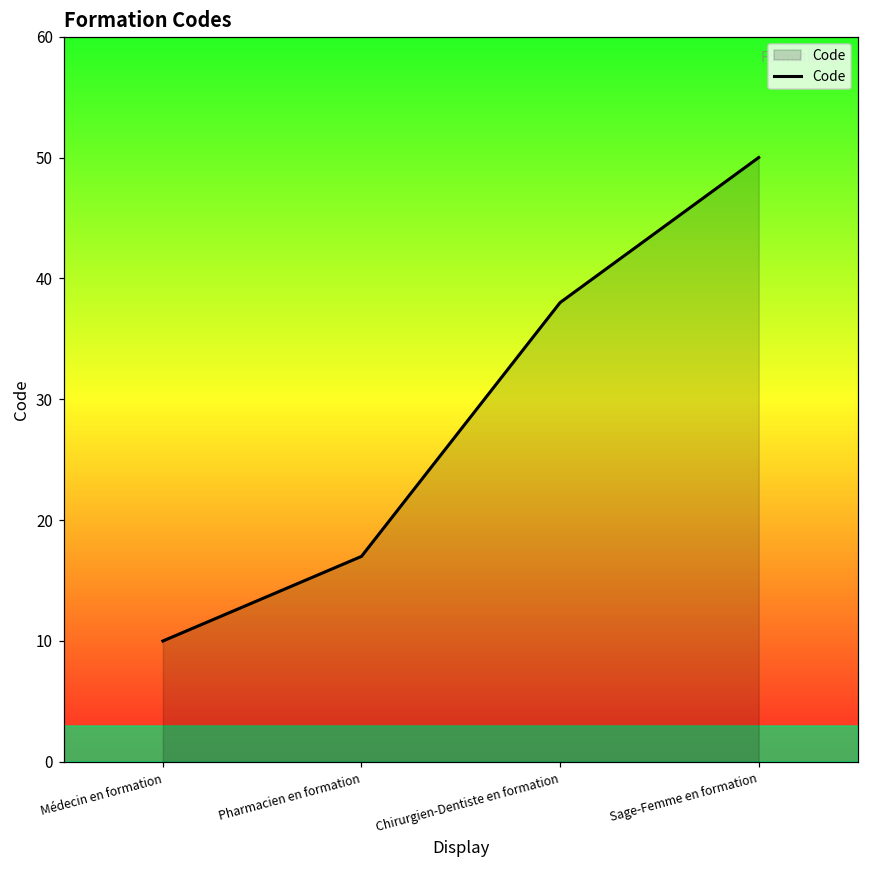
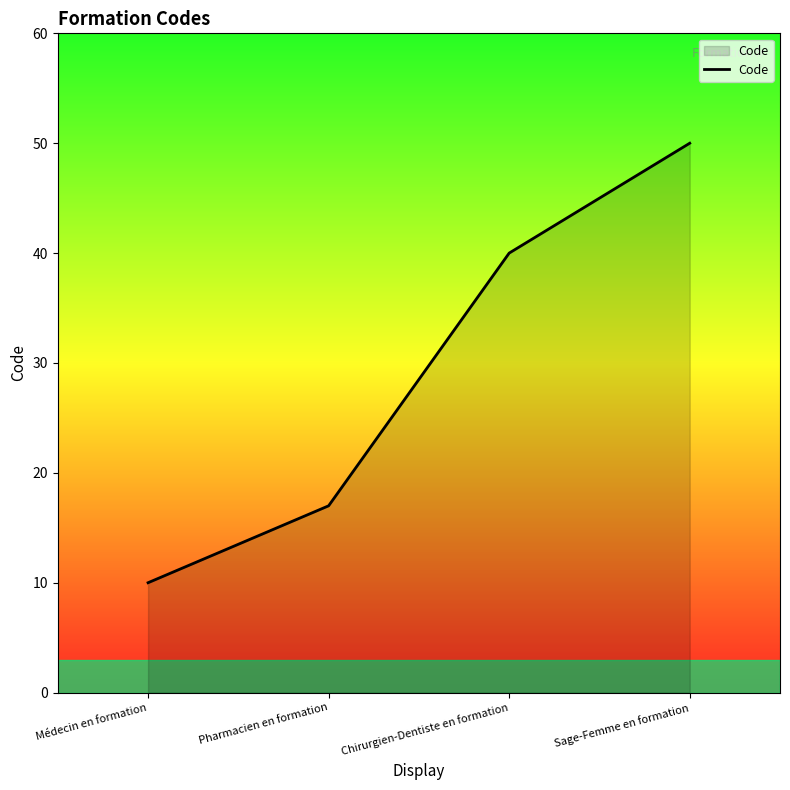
Chirurgien-Dentiste en formation: 38 -> 40
